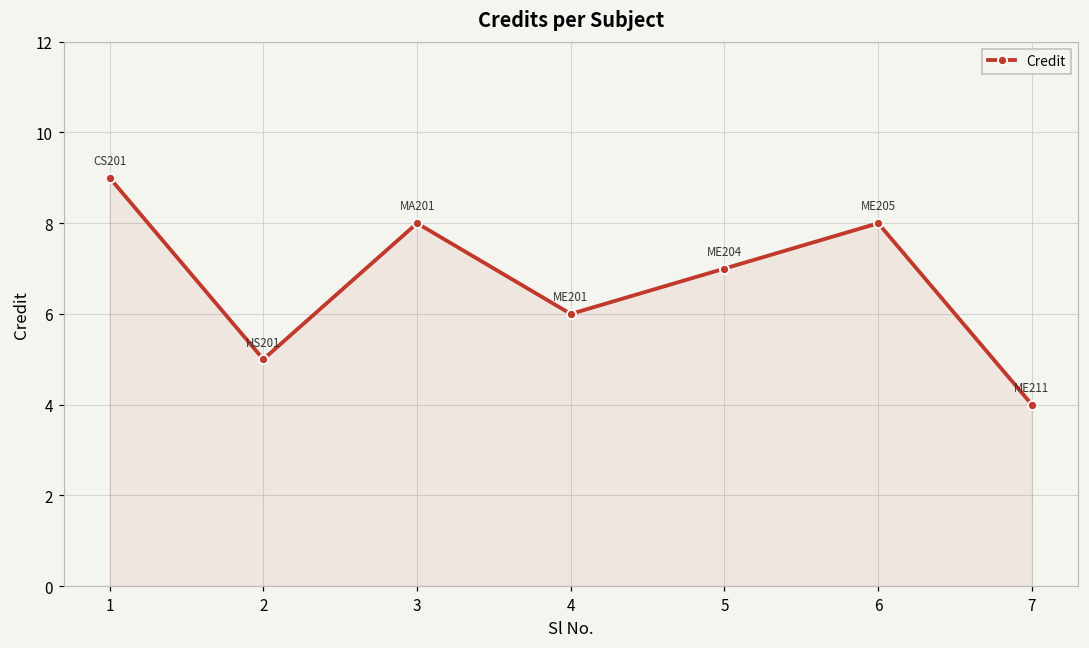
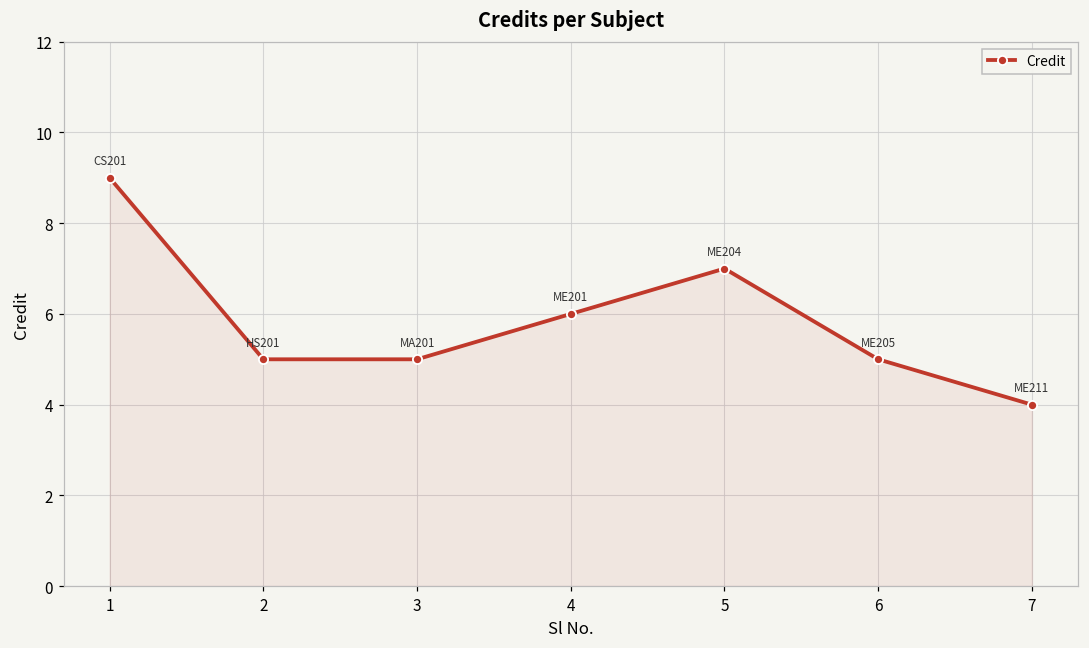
3: 8 -> 5
6: 8 -> 5
